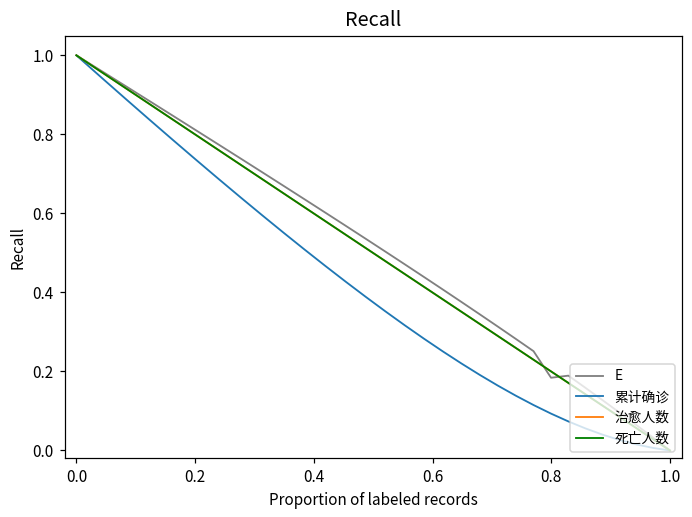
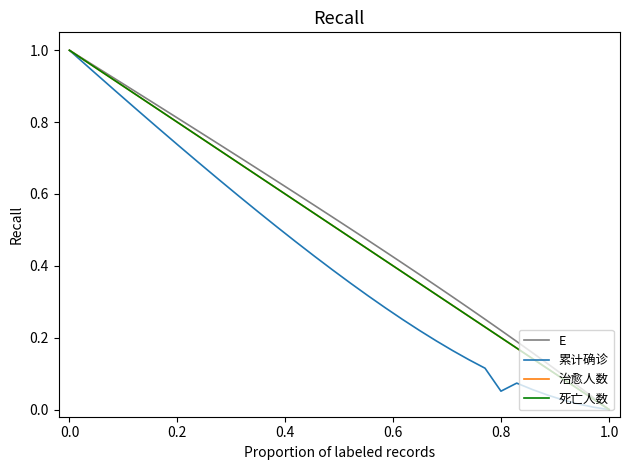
E, 0.8: 0.18 -> 0.22
累计确诊, 0.8: 0.09 -> 0.05
